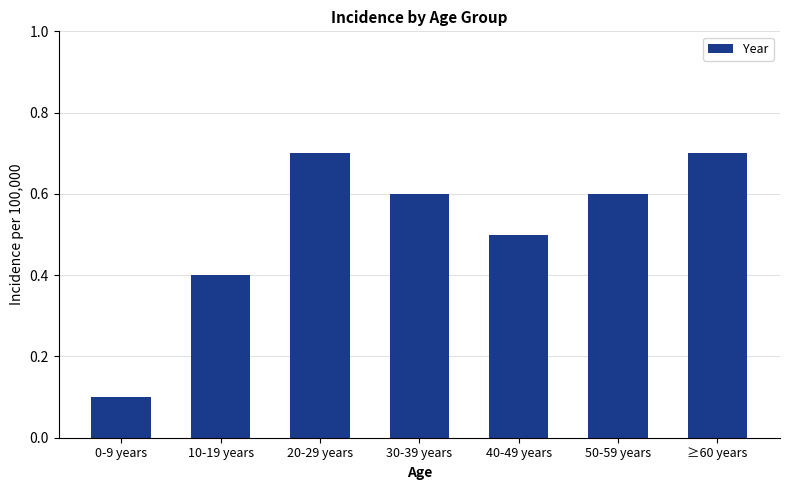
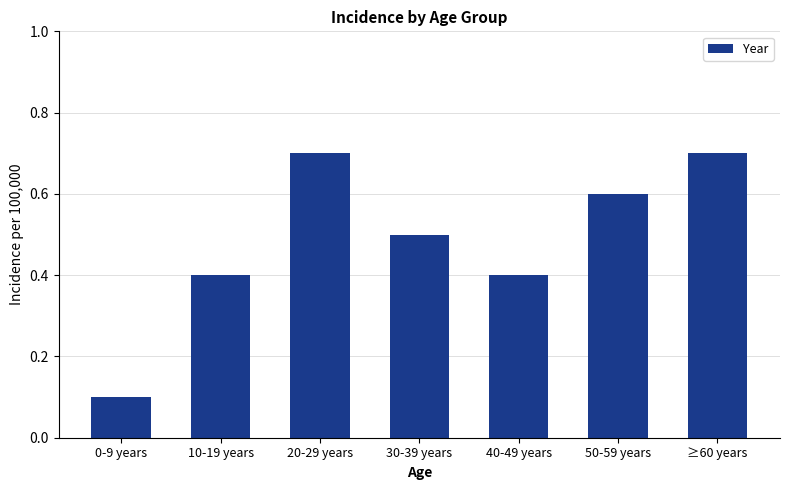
30-39 years: 0.6 -> 0.5
40-49 years: 0.5 -> 0.4
